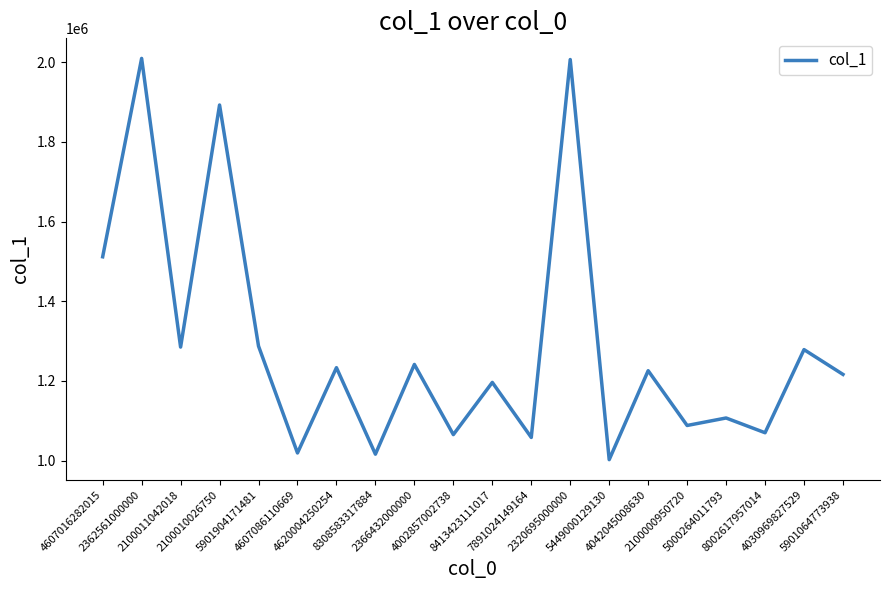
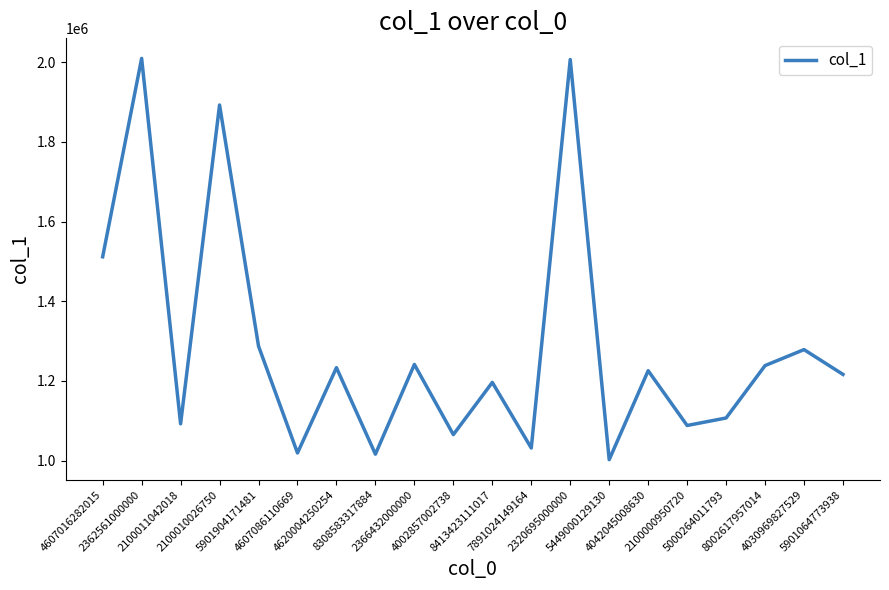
2100011042018: 1290000 -> 1090000
7891024149164: 1060000 -> 1030000
8002617957014: 1070000 -> 1240000
